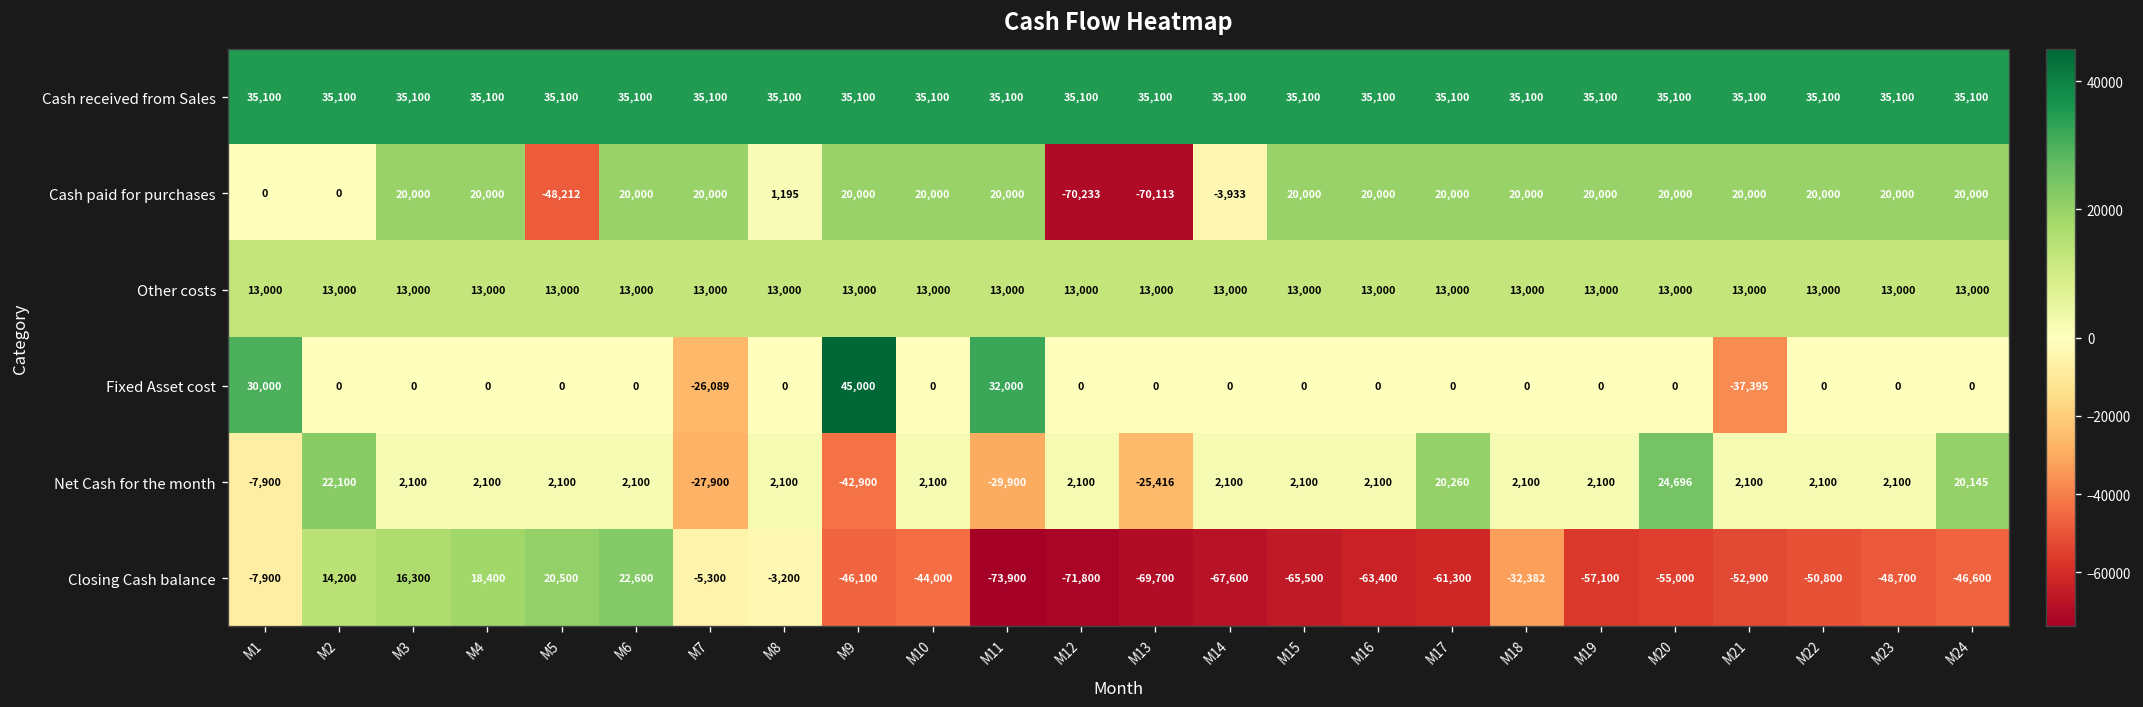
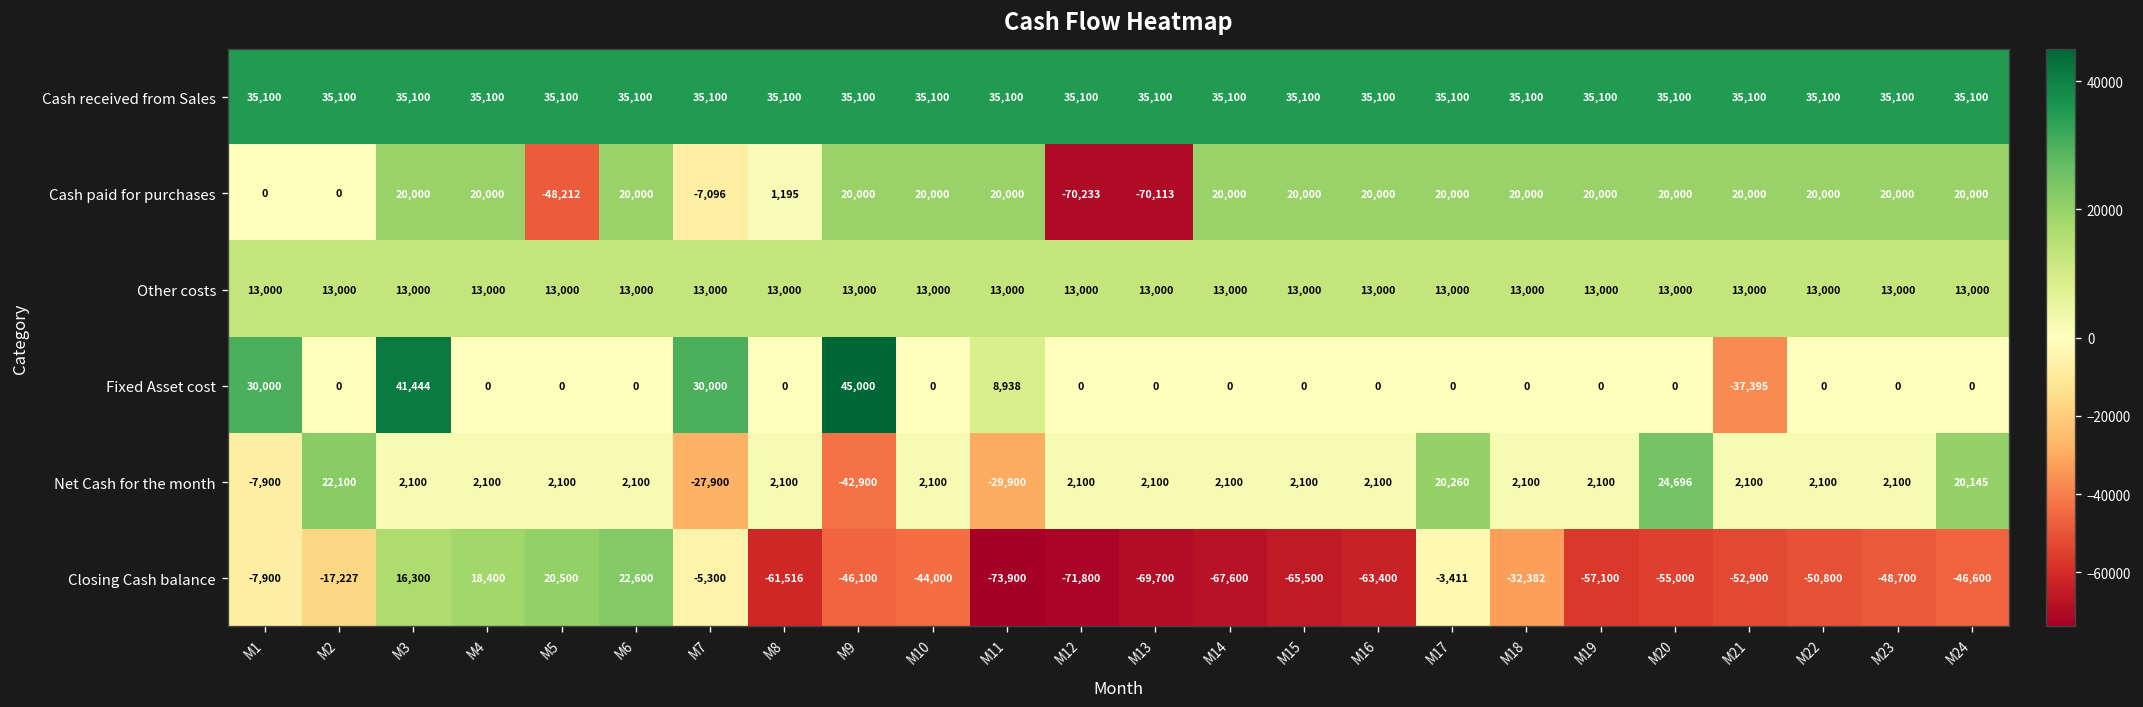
Cash paid for purchases, M7: 20,000 -> -7,096
Cash paid for purchases, M14: -3,933 -> 20,000
Fixed Asset cost, M3: 0 -> 41,444
Fixed Asset cost, M7: -26,089 -> 30,000
Fixed Asset cost, M11: 32,000 -> 8,938
Net Cash for the month, M13: -25,416 -> 2,100
Closing Cash balance, M2: 14,200 -> -17,227
Closing Cash balance, M8: -3,200 -> -61,516
Closing Cash balance, M17: -61,300 -> -3,411
